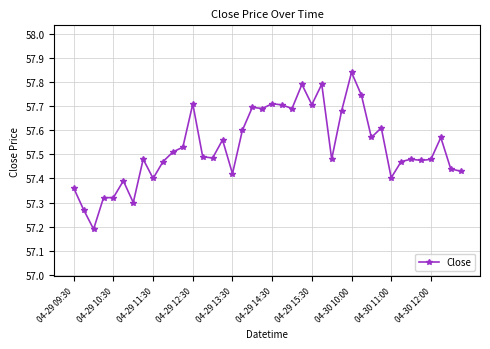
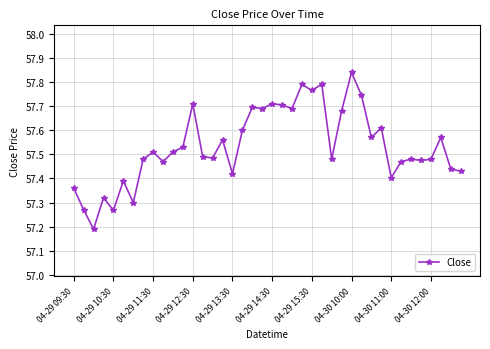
04-29 10:30: 57.32 -> 57.27
04-29 11:30: 57.40 -> 57.51
04-29 15:30: 57.71 -> 57.76
